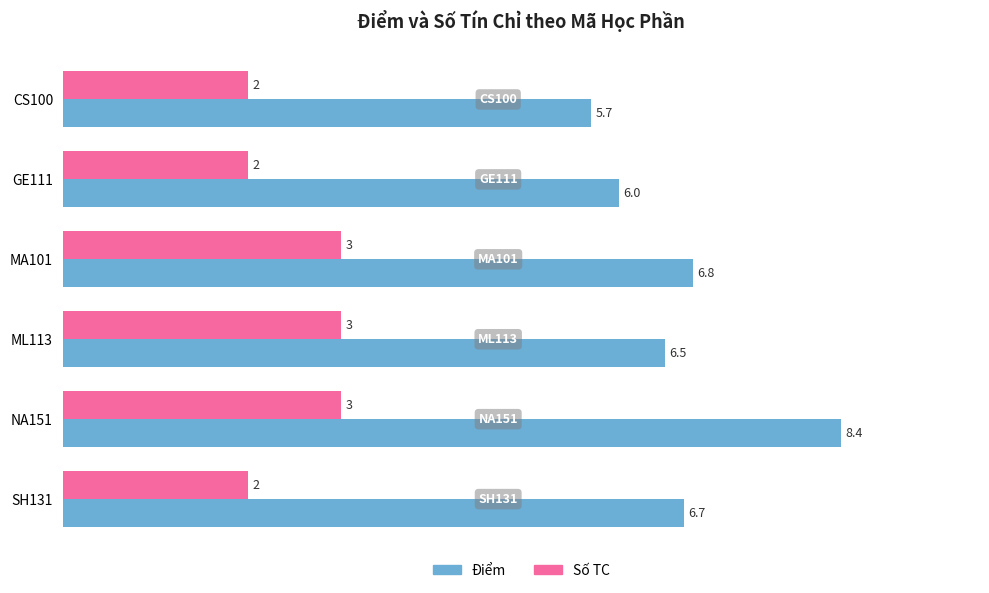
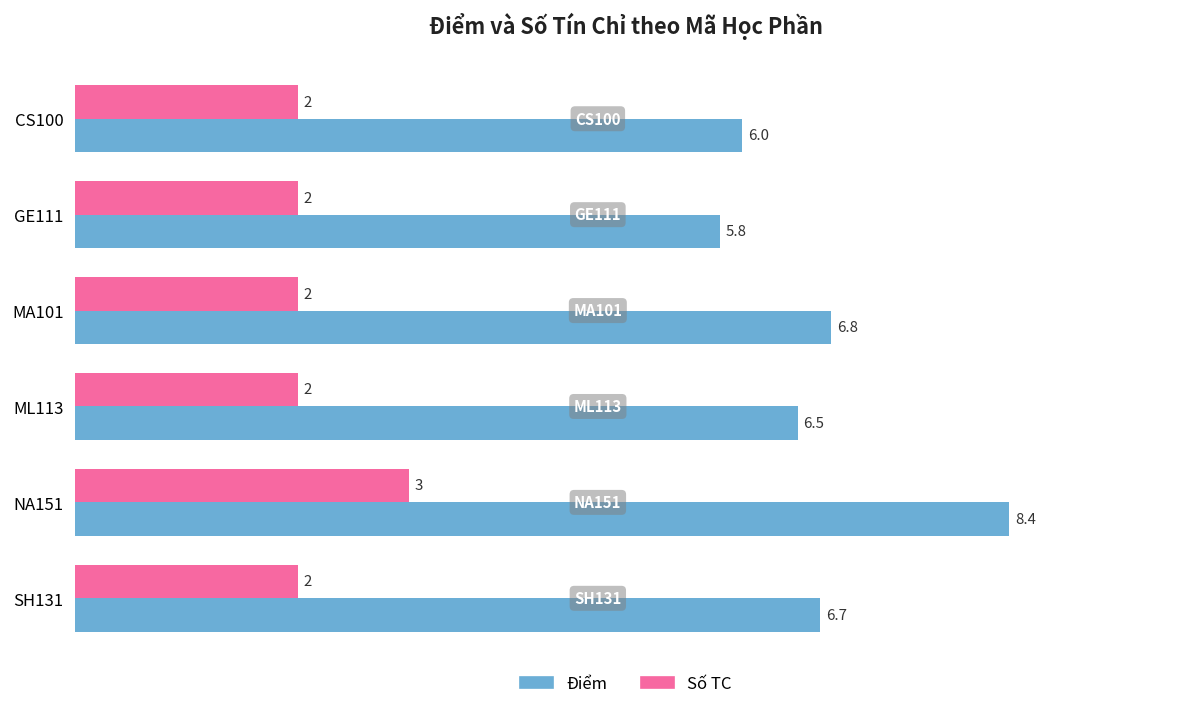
Điểm, CS100: 5.7 -> 6.0
Điểm, GE111: 6.0 -> 5.8
Số TC, MA101: 3 -> 2
Số TC, ML113: 3 -> 2
